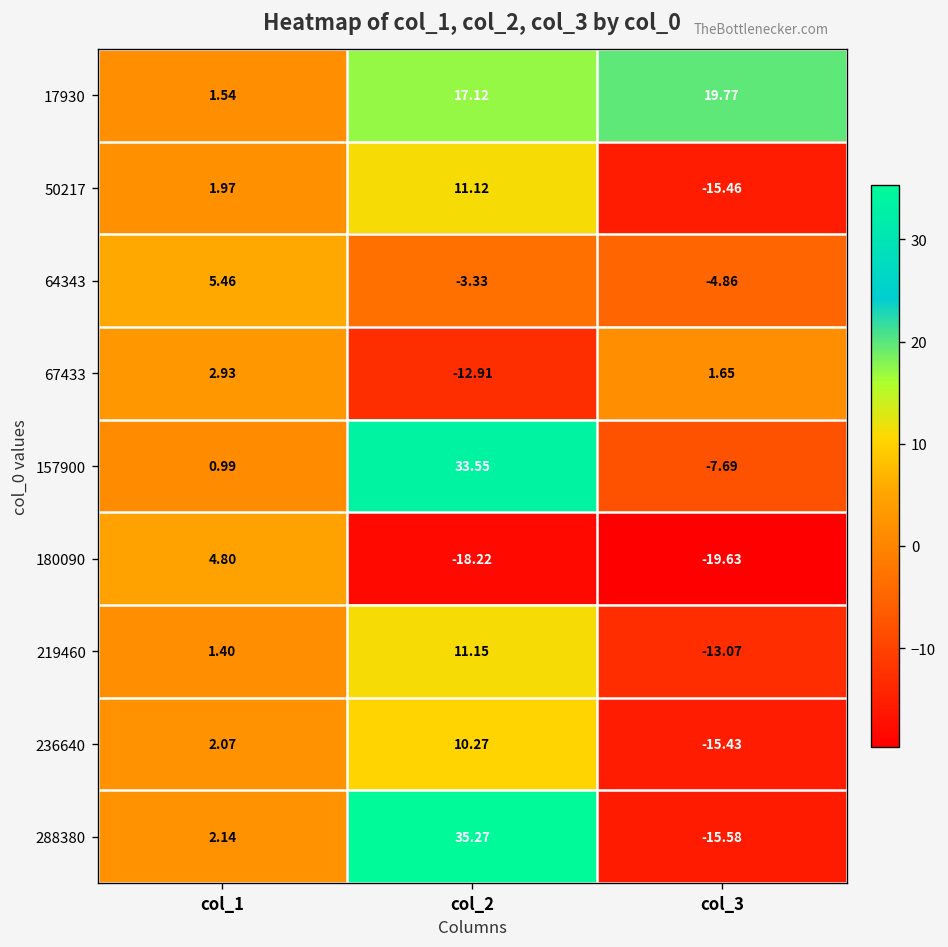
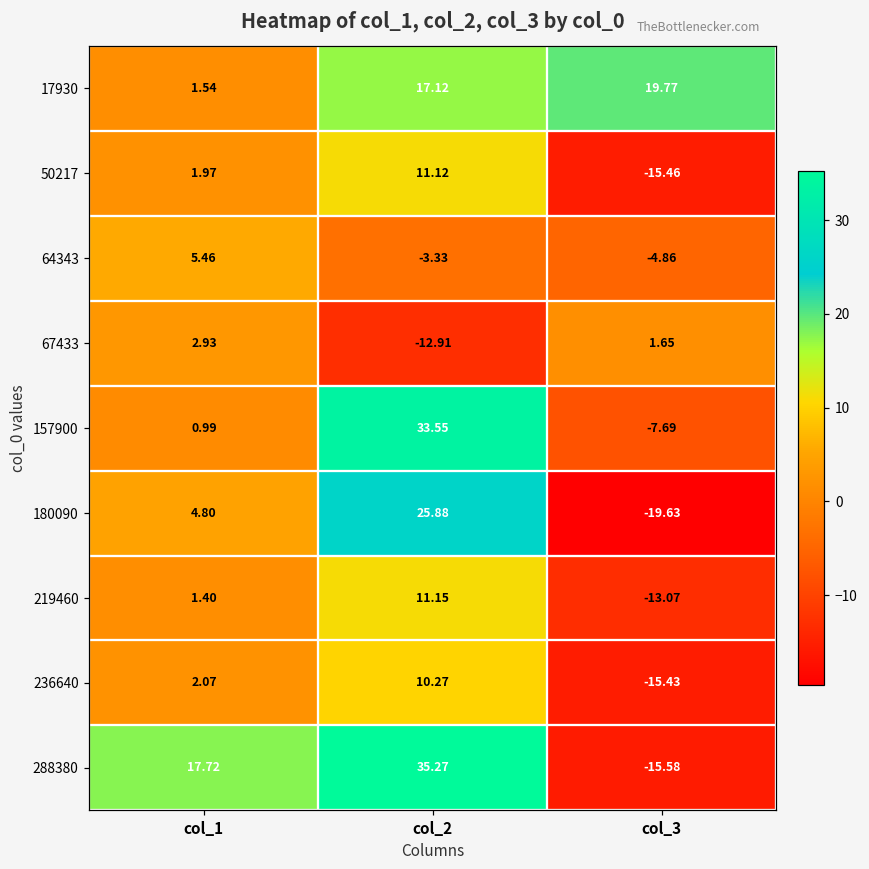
180090, col_2: -18.22 -> 25.88
288380, col_1: 2.14 -> 17.72
